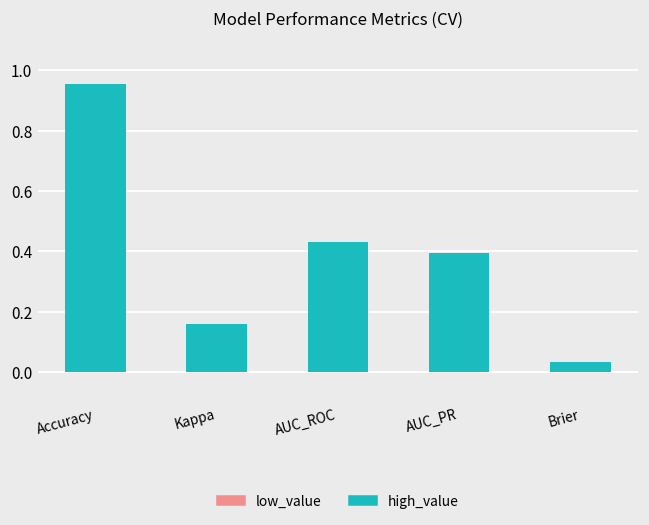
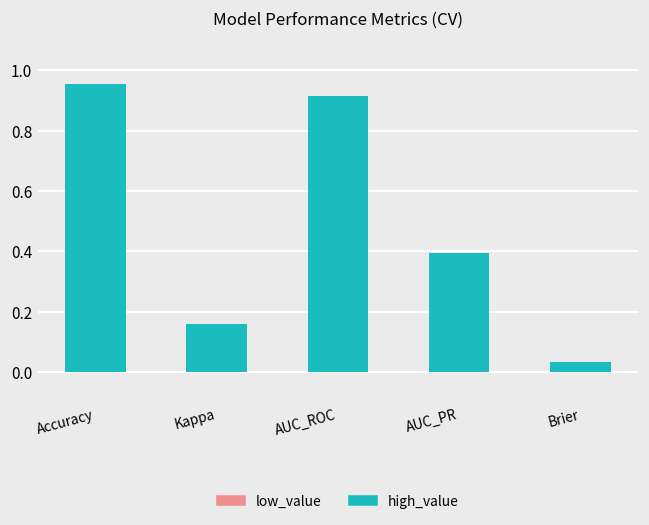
AUC_ROC: 0.43 -> 0.91
